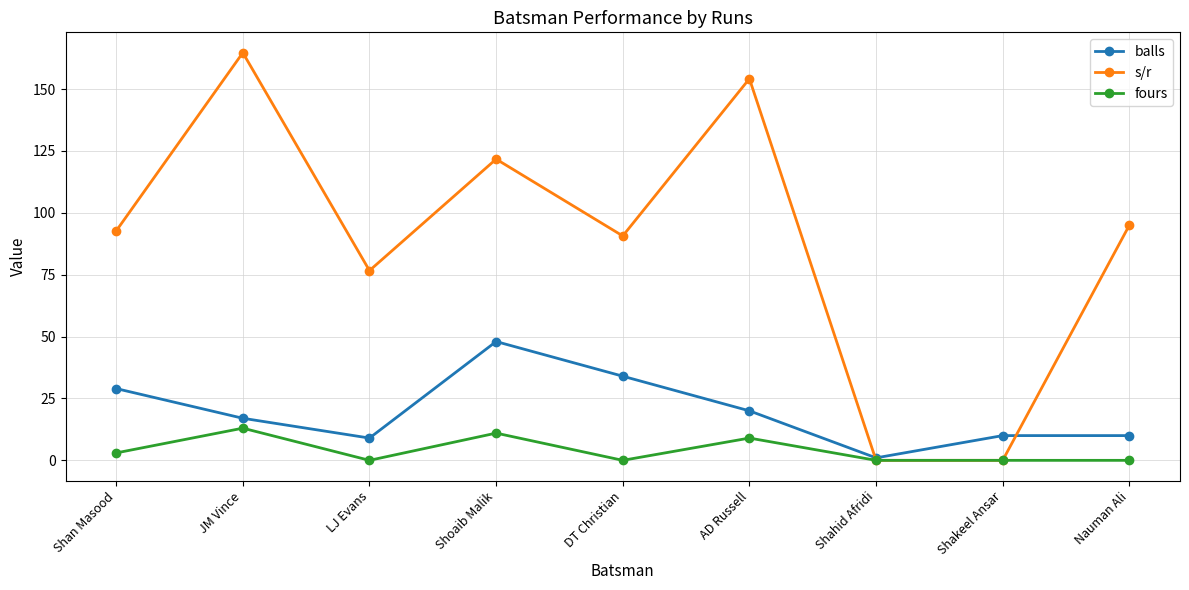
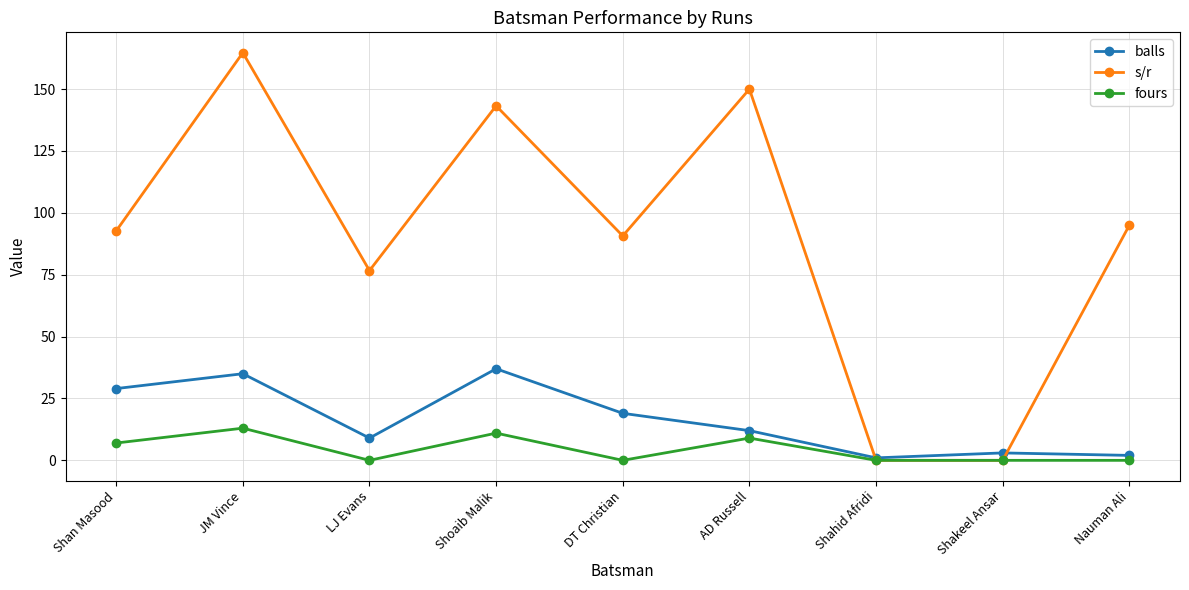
fours, Shan Masood: 3 -> 7
balls, JM Vince: 17 -> 35
balls, Shoaib Malik: 48 -> 37
s/r, Shoaib Malik: 122 -> 143
balls, DT Christian: 34 -> 19
balls, AD Russell: 20 -> 12
s/r, AD Russell: 154 -> 150
balls, Shakeel Ansar: 10 -> 3
balls, Nauman Ali: 10 -> 2
